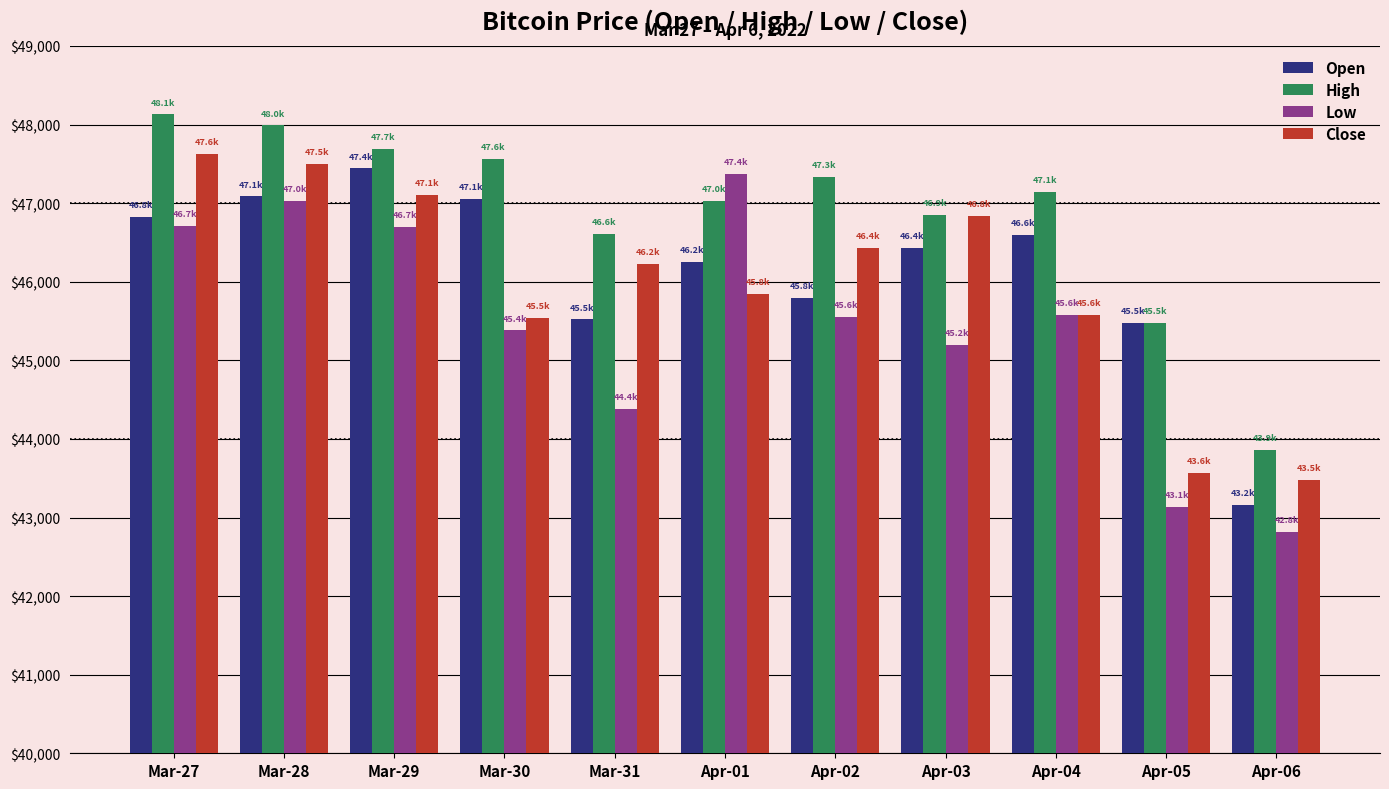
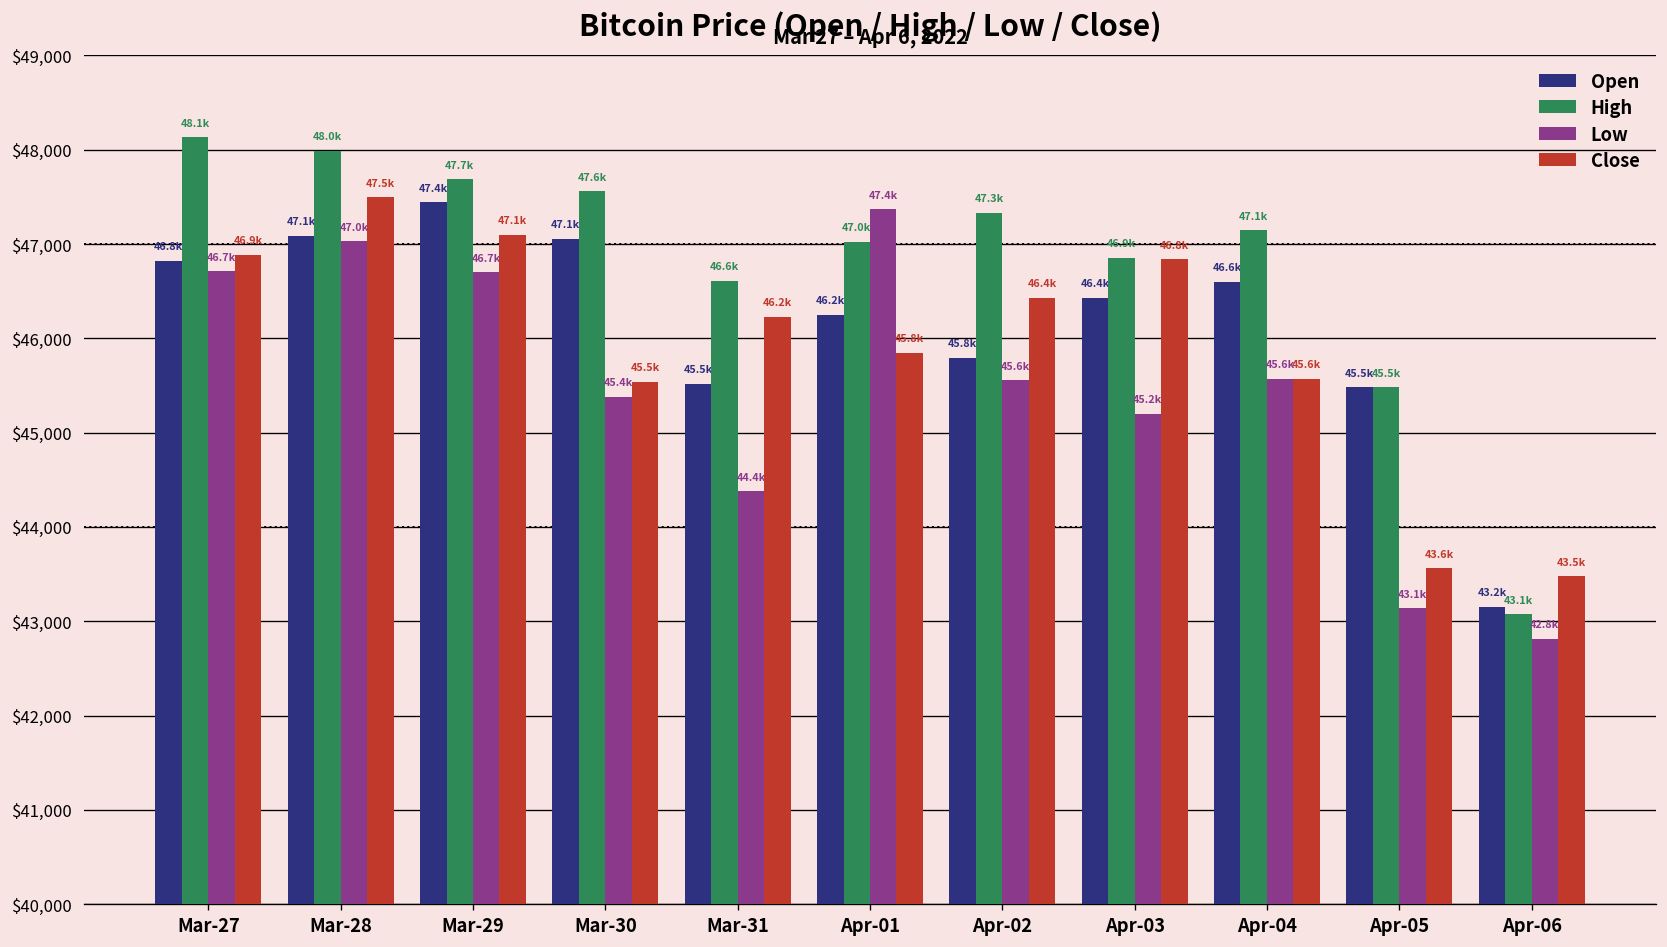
Close, Mar-27: 47.6k -> 46.9k
High, Apr-06: 43.9k -> 43.1k
